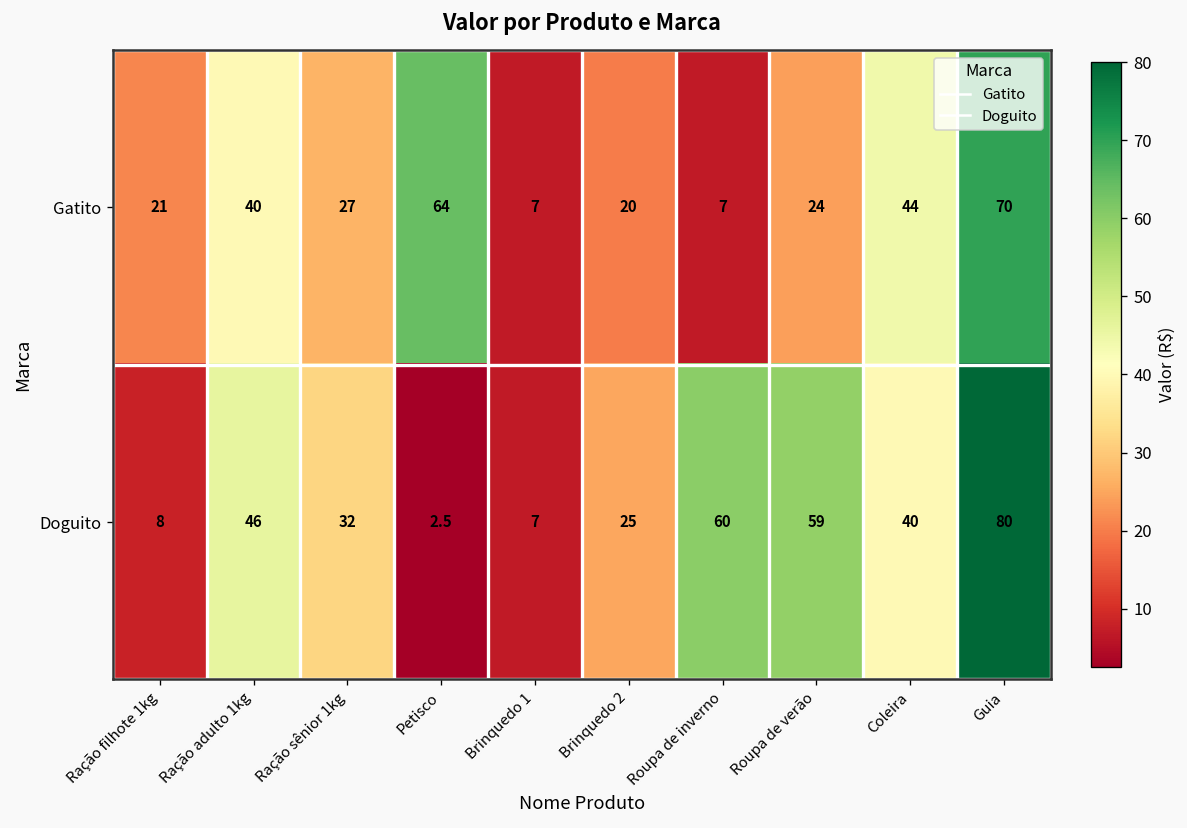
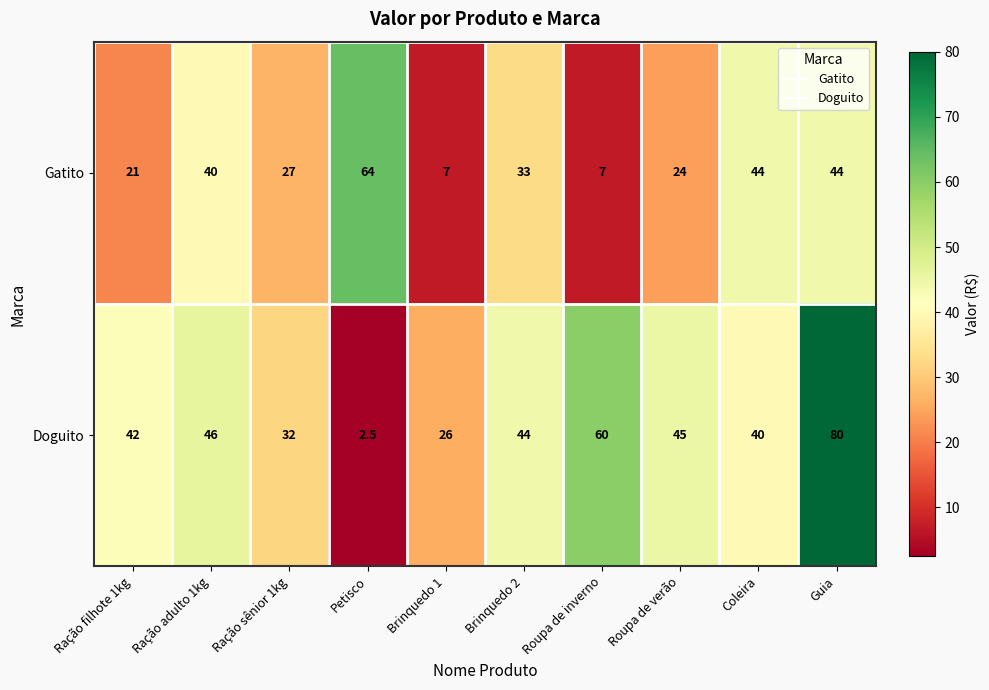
Gatito, Brinquedo 2: 20 -> 33
Gatito, Guia: 70 -> 44
Doguito, Ração filhote 1kg: 8 -> 42
Doguito, Brinquedo 1: 7 -> 26
Doguito, Brinquedo 2: 25 -> 44
Doguito, Roupa de verão: 59 -> 45
